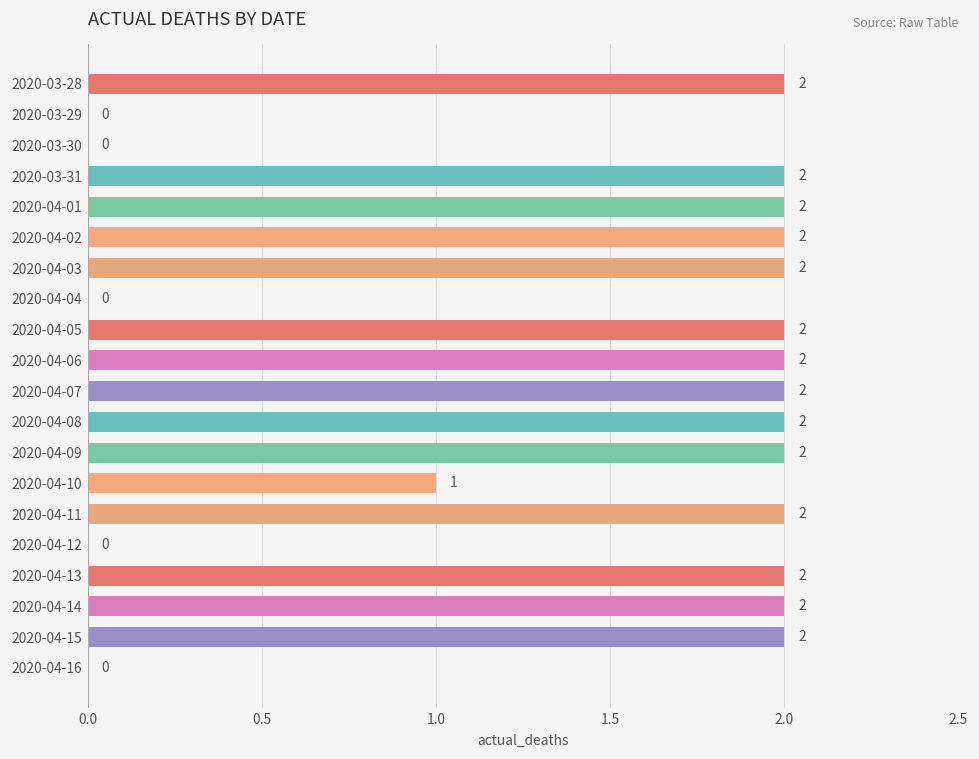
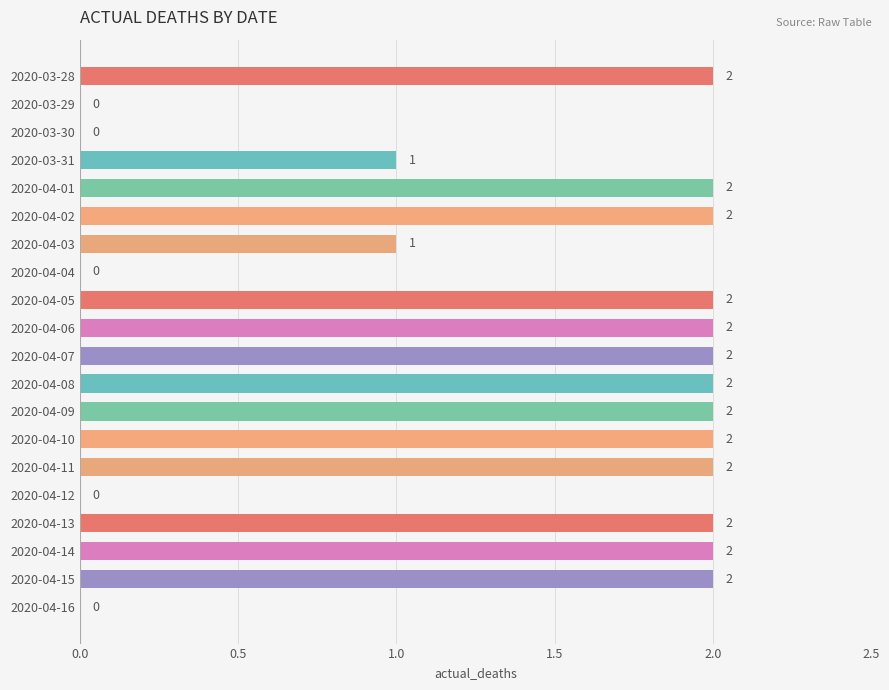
2020-03-31: 2 -> 1
2020-04-03: 2 -> 1
2020-04-10: 1 -> 2
